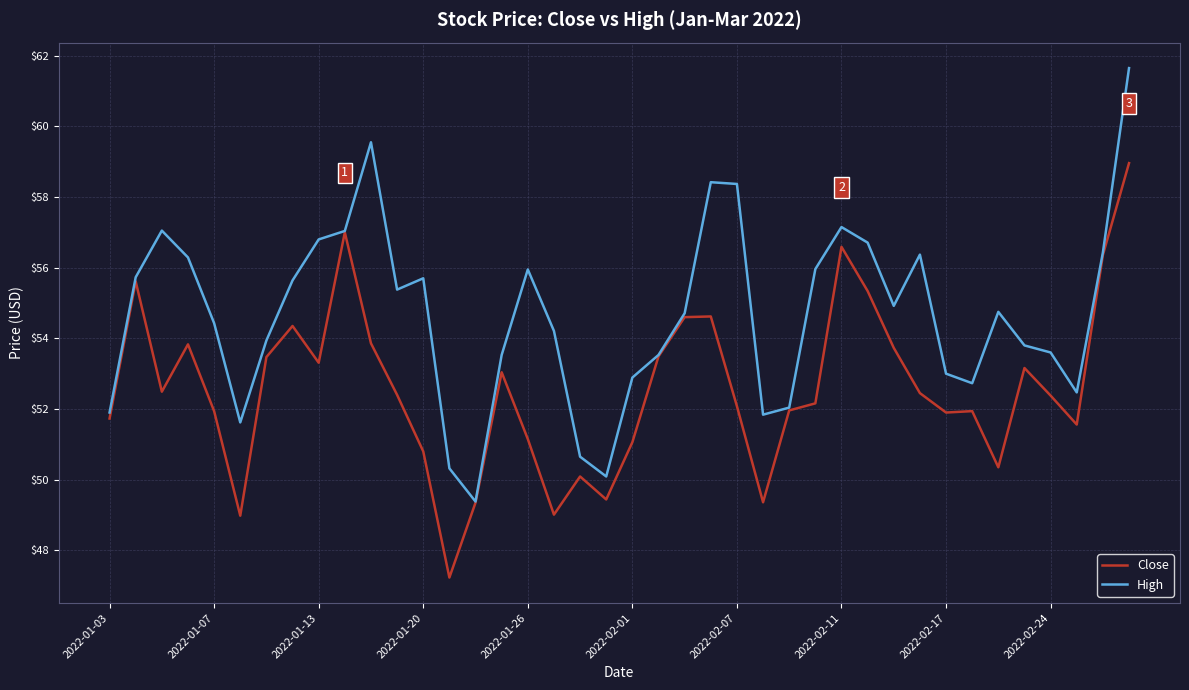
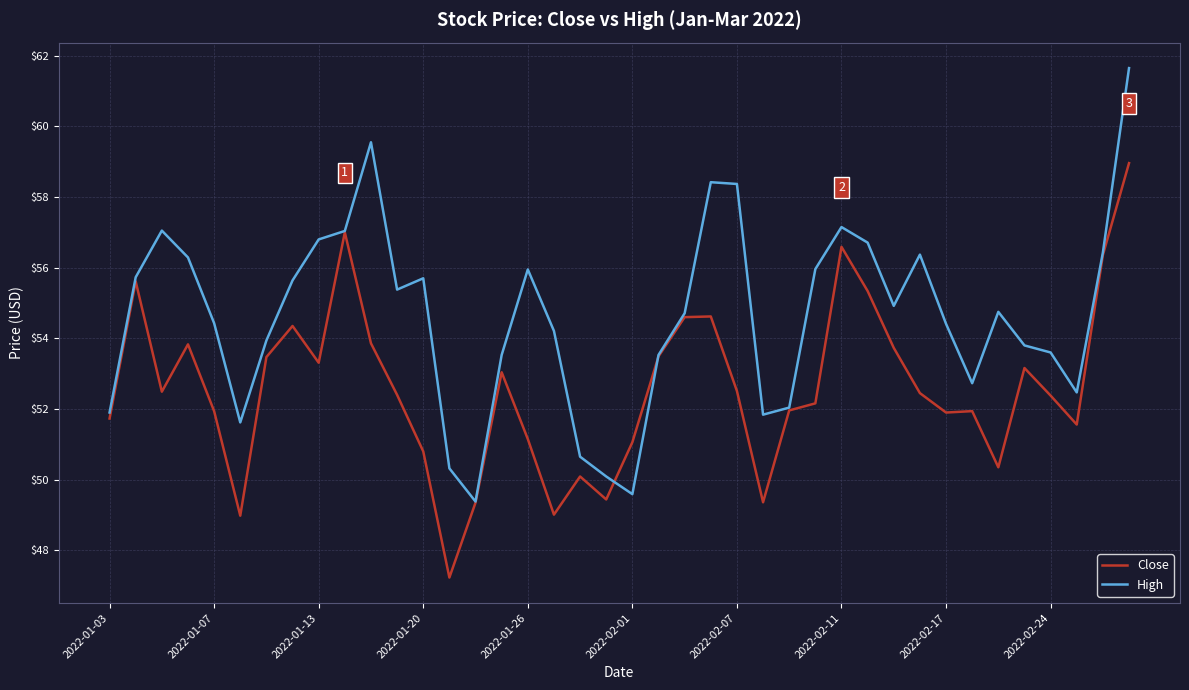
High, 2022-02-01: $52.9 -> $49.6
Close, 2022-02-07: $52.1 -> $52.5
High, 2022-02-17: $53.0 -> $54.4
